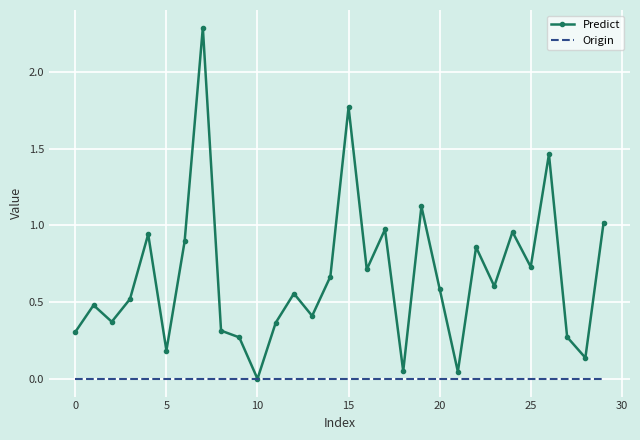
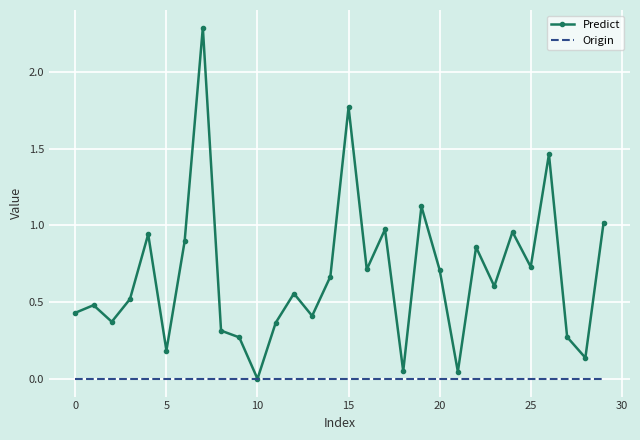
Predict, 0: 0.31 -> 0.43
Predict, 20: 0.59 -> 0.71
